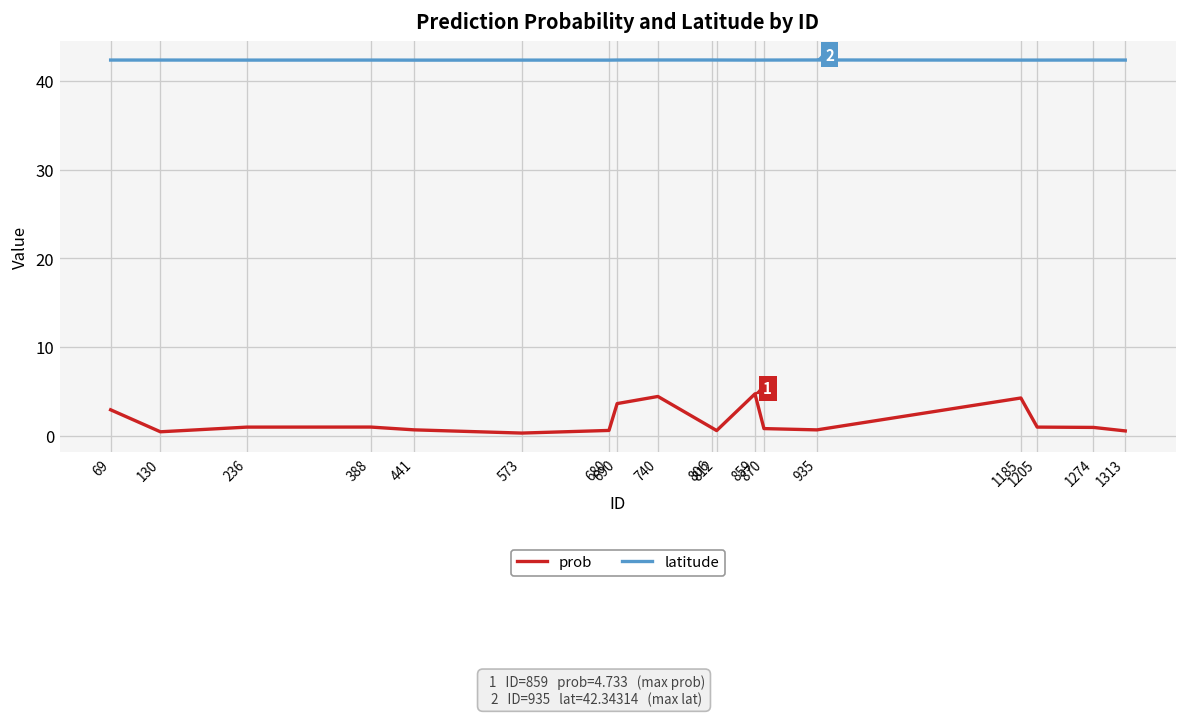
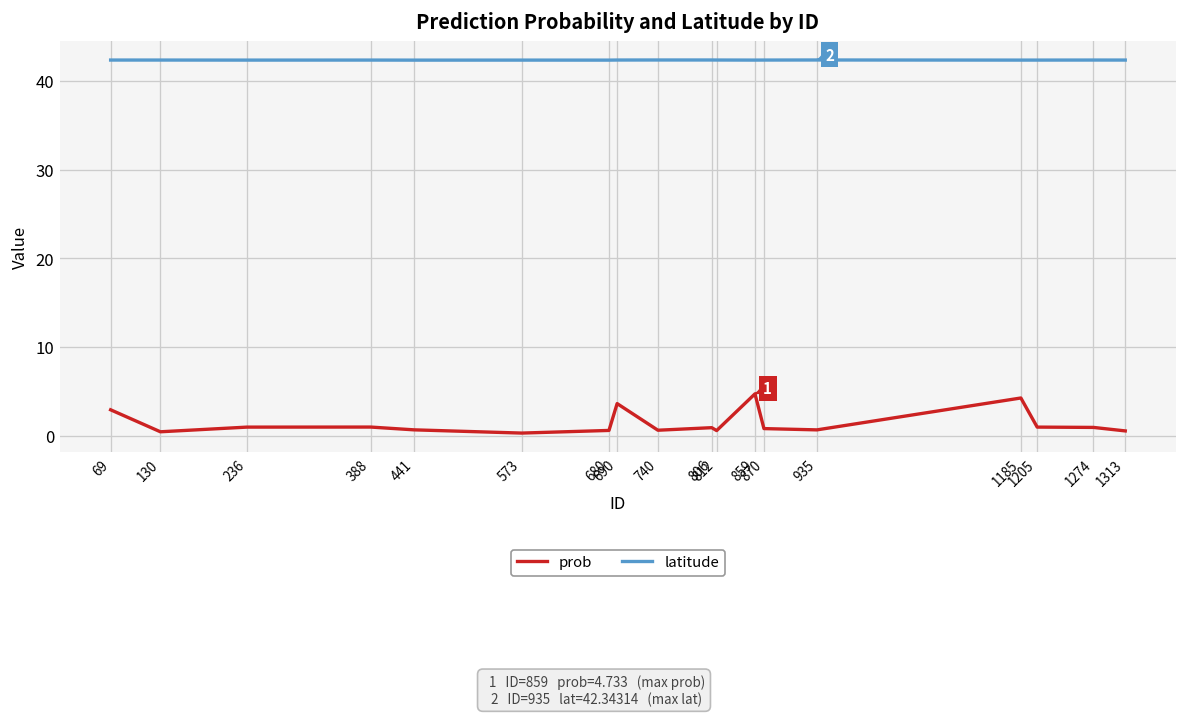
prob, 740: 4 -> 1
